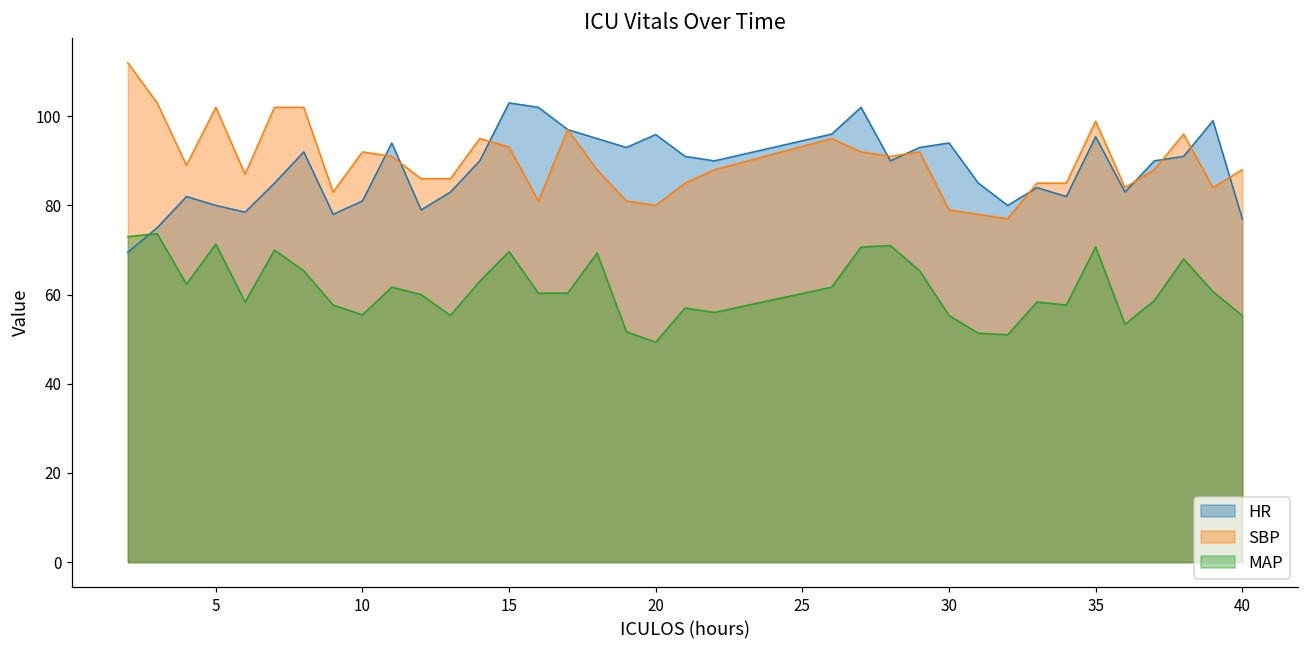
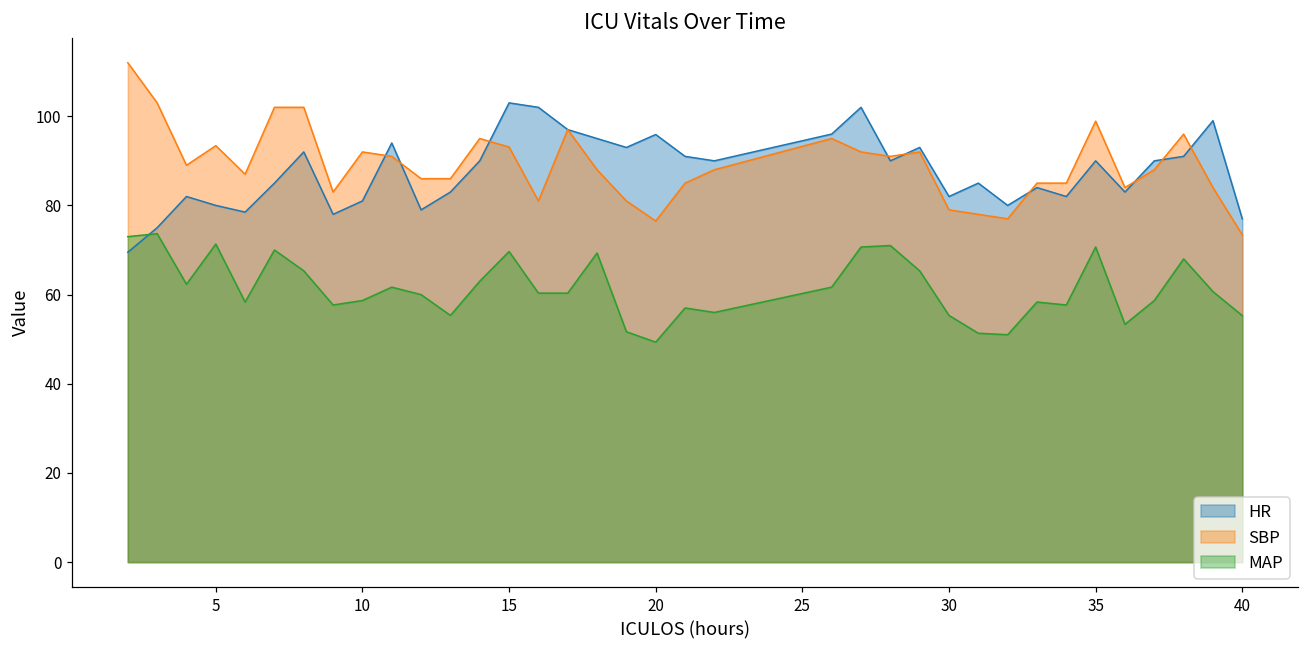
SBP, 5: 102 -> 93
MAP, 10: 55 -> 59
SBP, 20: 80 -> 77
HR, 30: 94 -> 82
HR, 35: 95 -> 90
SBP, 40: 88 -> 73
